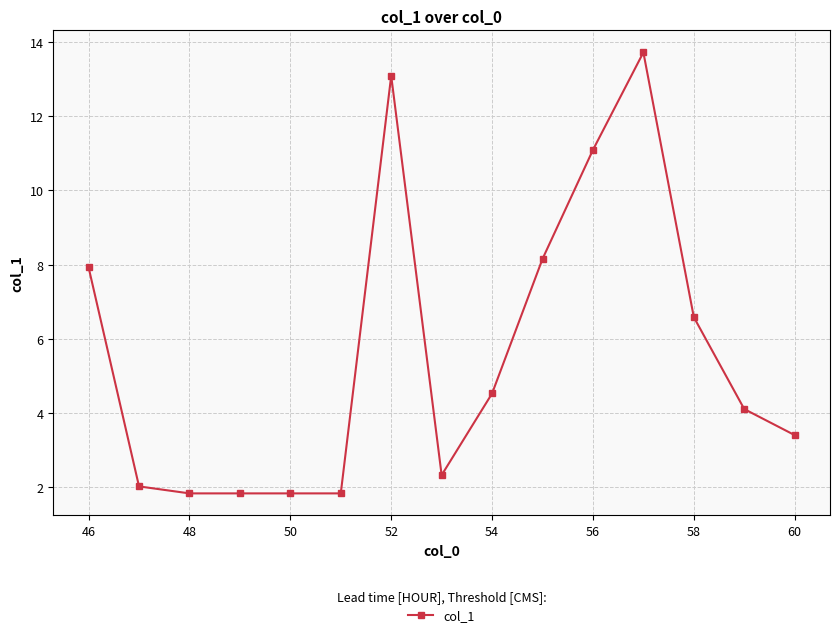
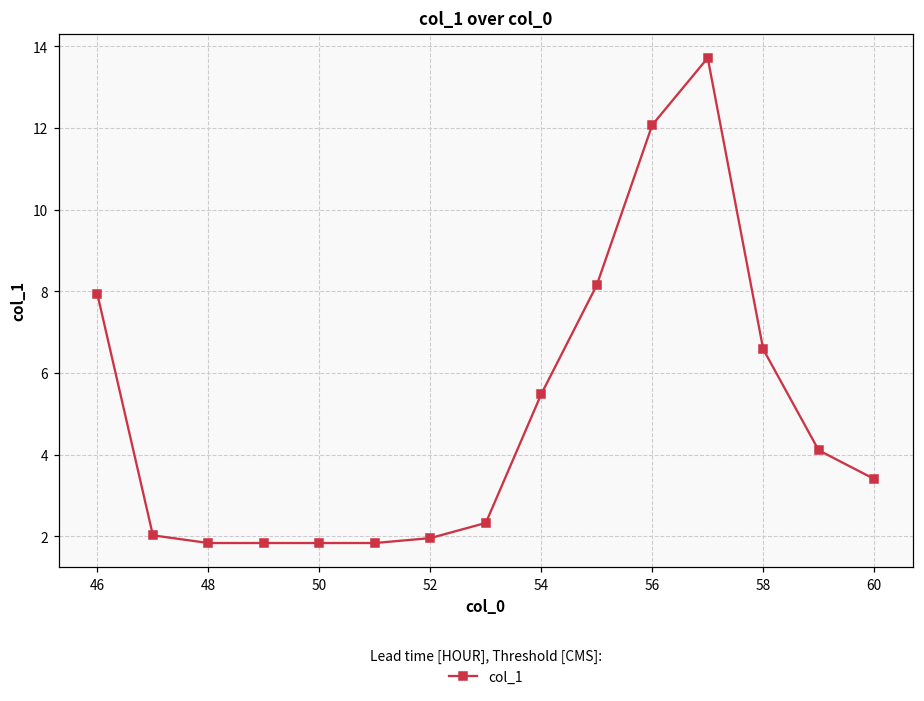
52: 13.1 -> 2.0
54: 4.5 -> 5.5
56: 11.1 -> 12.1
